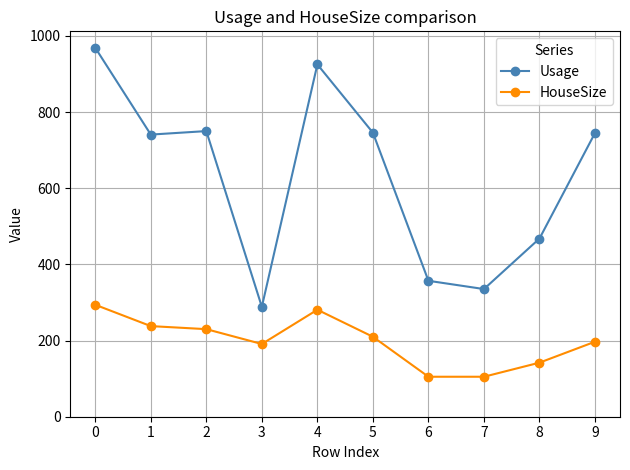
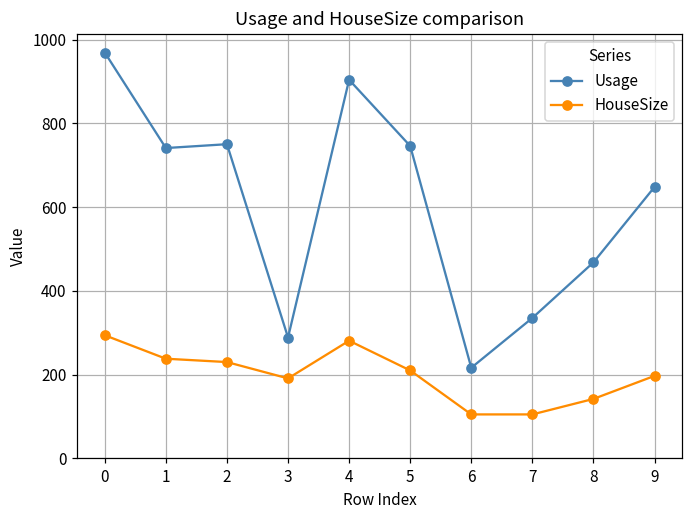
Usage, 4: 930 -> 900
Usage, 6: 360 -> 220
Usage, 9: 750 -> 650
